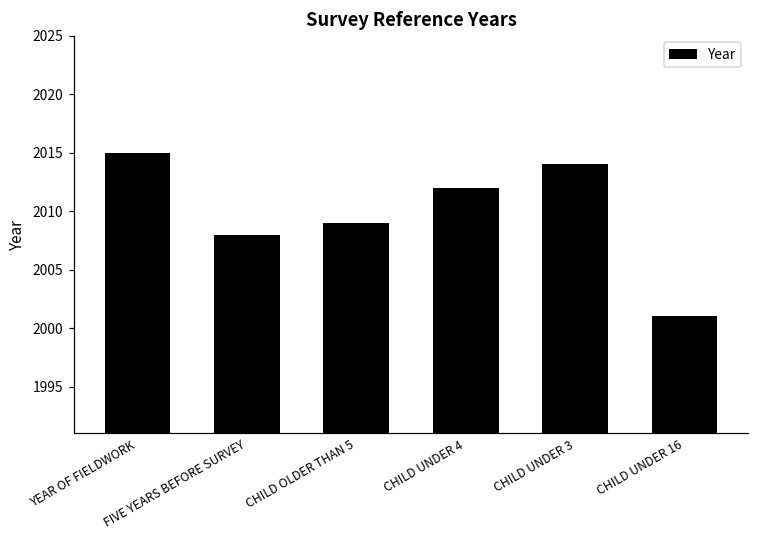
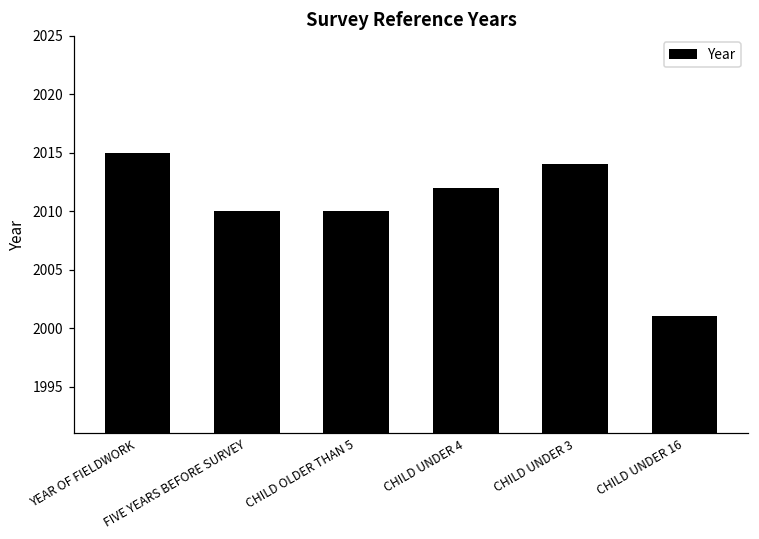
FIVE YEARS BEFORE SURVEY: 2008 -> 2010
CHILD OLDER THAN 5: 2009 -> 2010
